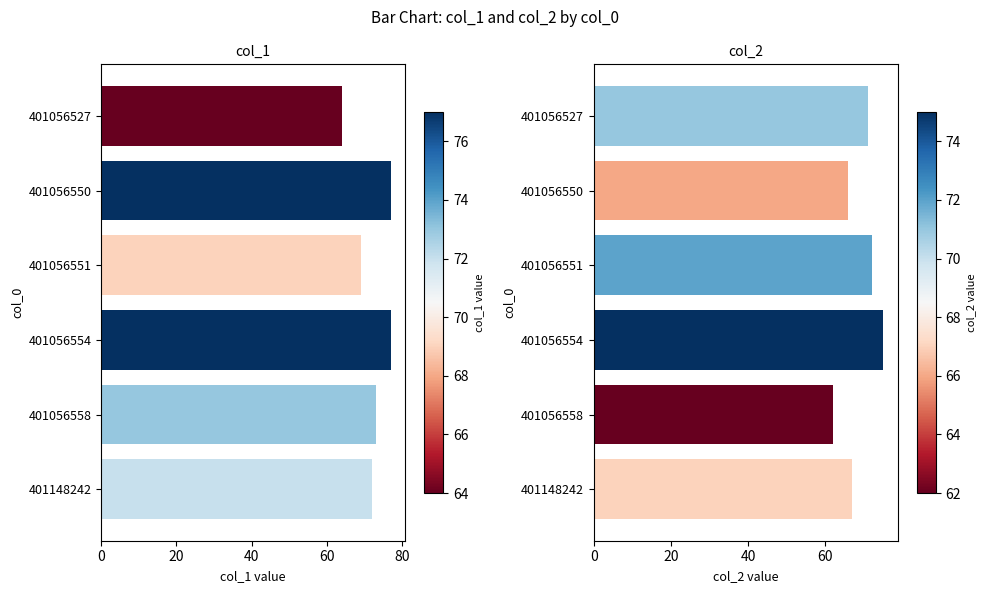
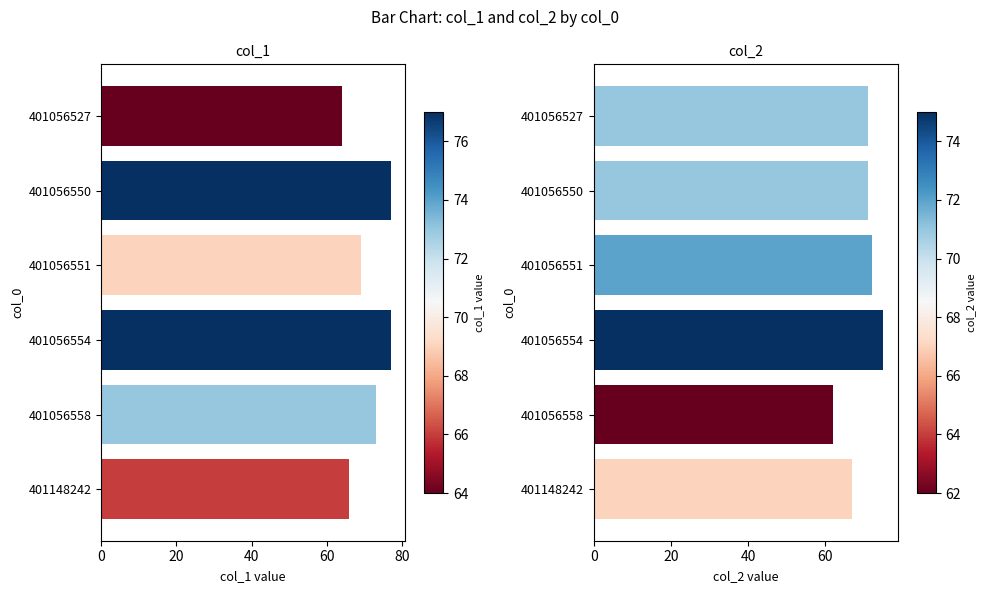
col_1, 401148242: 72 -> 66
col_2, 401056550: 66 -> 71
